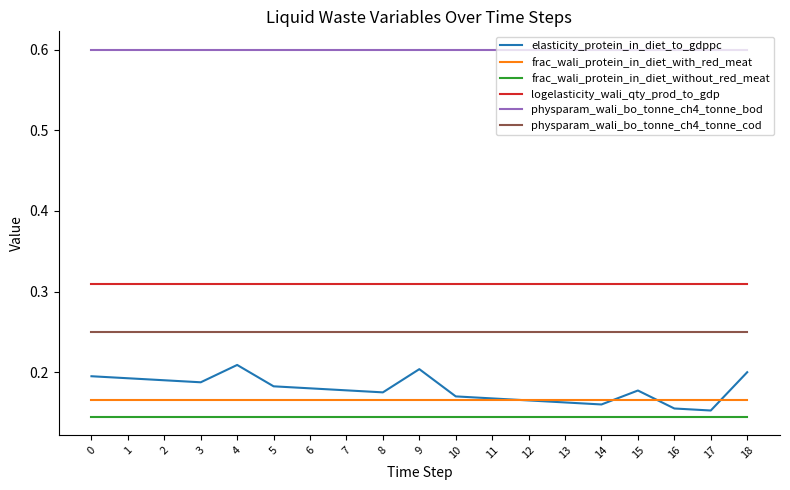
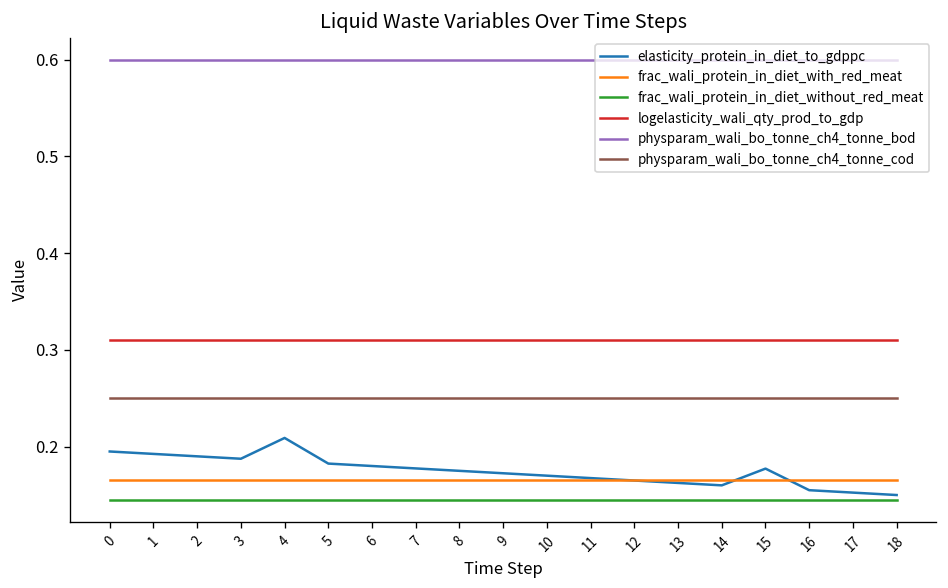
elasticity_protein_in_diet_to_gdppc, 9: 0.20 -> 0.17
elasticity_protein_in_diet_to_gdppc, 18: 0.20 -> 0.15
